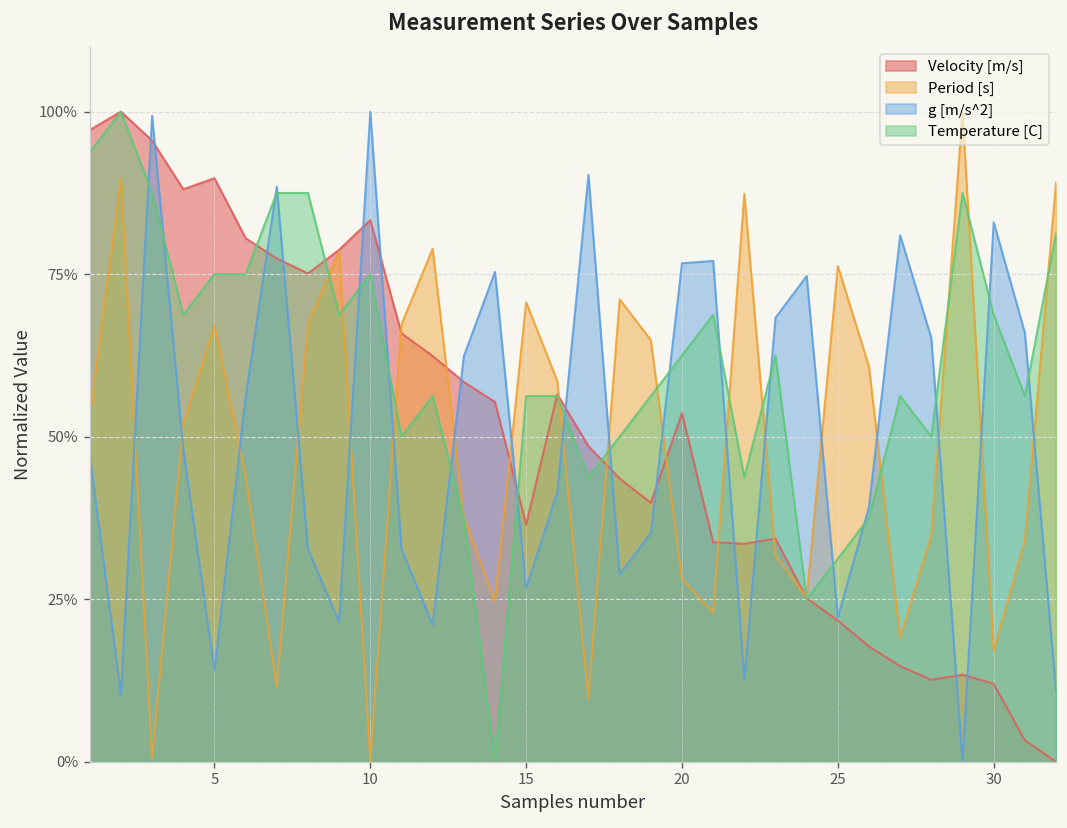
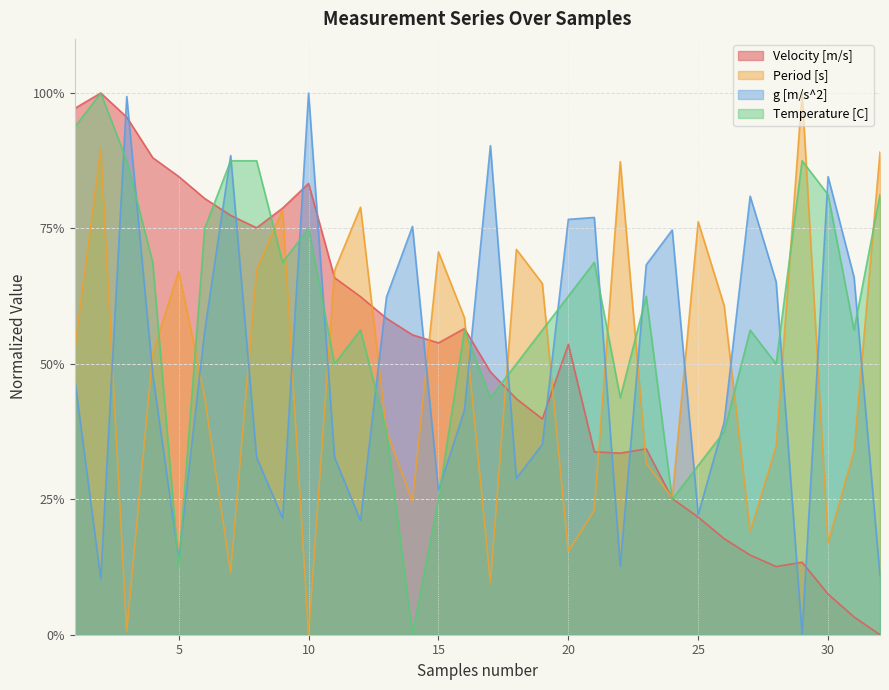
Velocity [m/s], 5: 90% -> 85%
Temperature [C], 5: 75% -> 12%
Velocity [m/s], 15: 36% -> 54%
Temperature [C], 15: 56% -> 25%
Period [s], 20: 28% -> 15%
Velocity [m/s], 30: 12% -> 8%
g [m/s^2], 30: 83% -> 85%
Temperature [C], 30: 69% -> 81%
